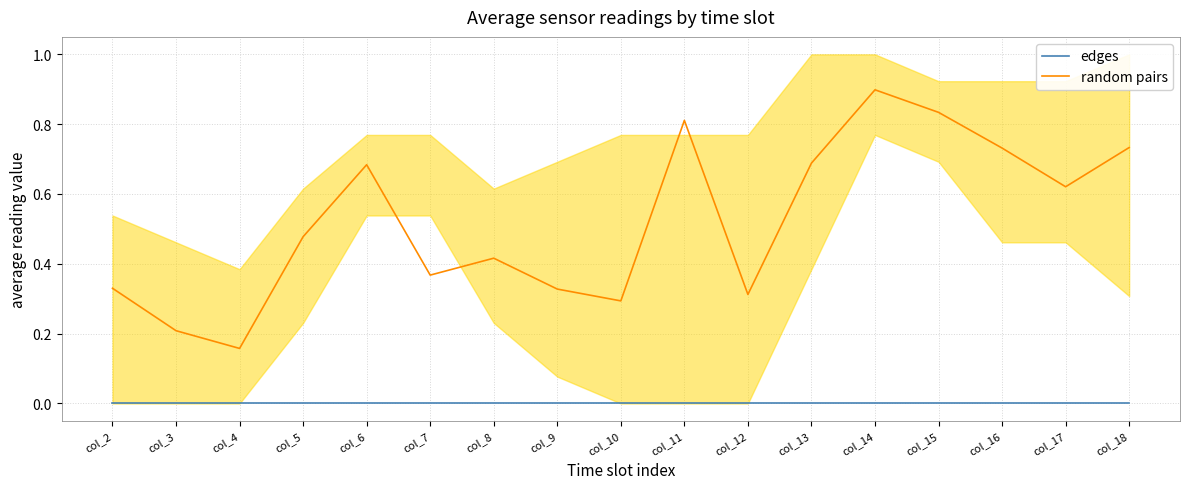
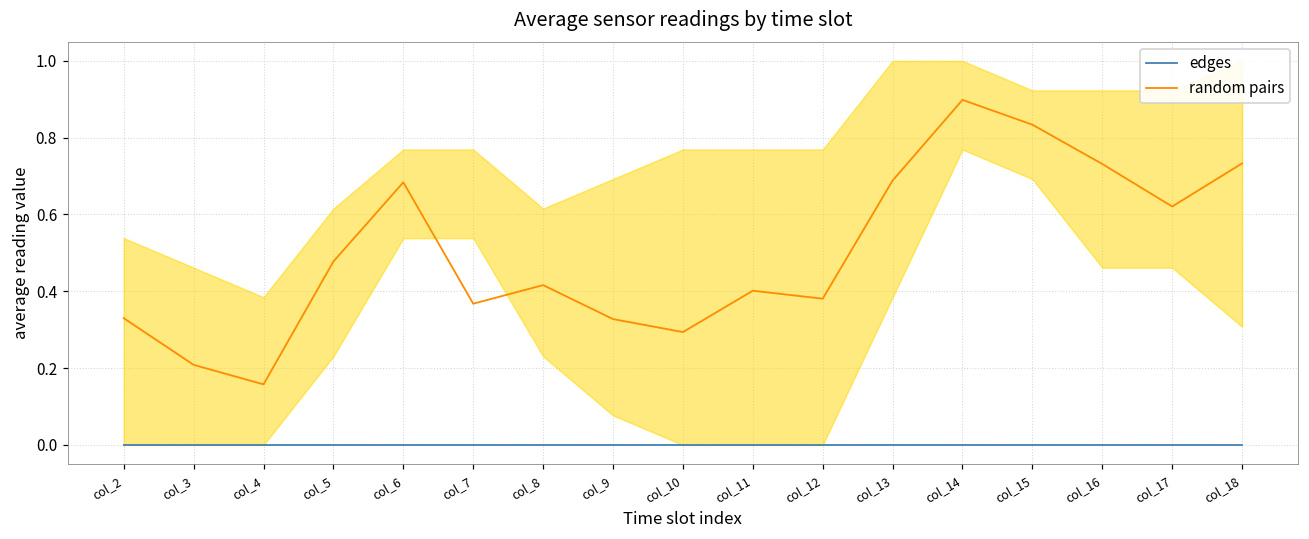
random pairs, col_11: 0.81 -> 0.40
random pairs, col_12: 0.31 -> 0.38
